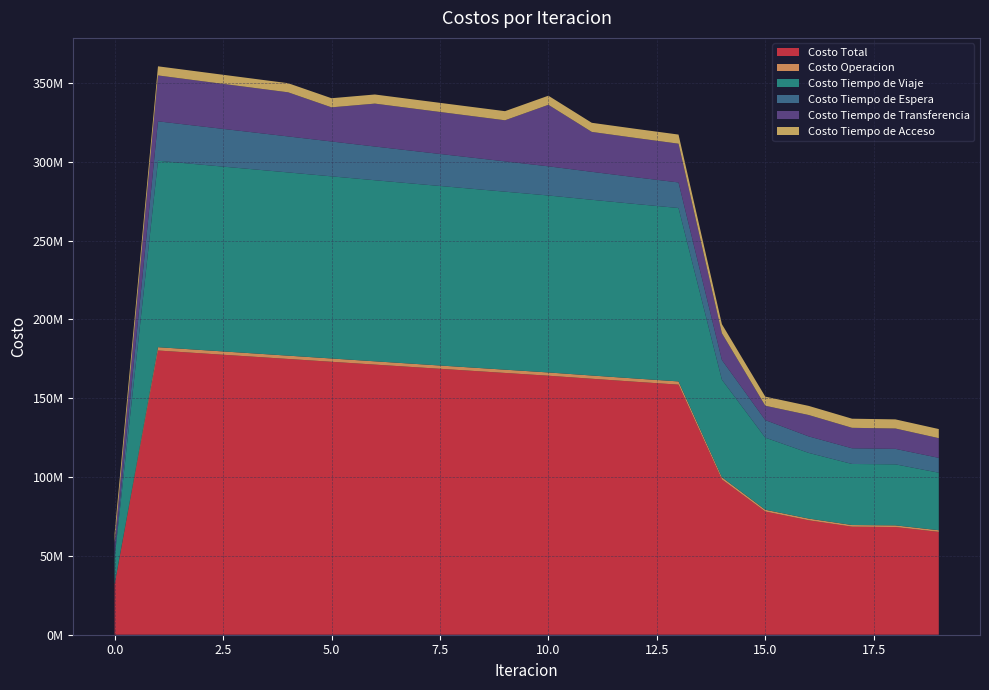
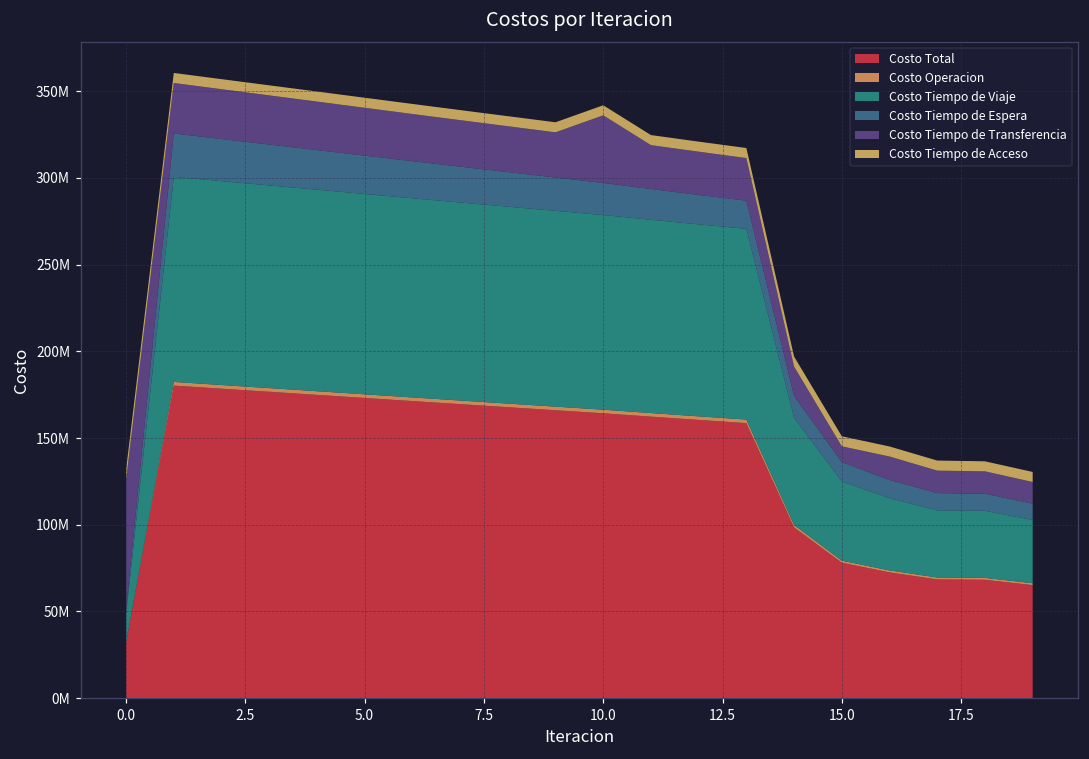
Costo Tiempo de Transferencia, 0.0: 7000000 -> 75000000
Costo Tiempo de Transferencia, 5.0: 22000000 -> 28000000
